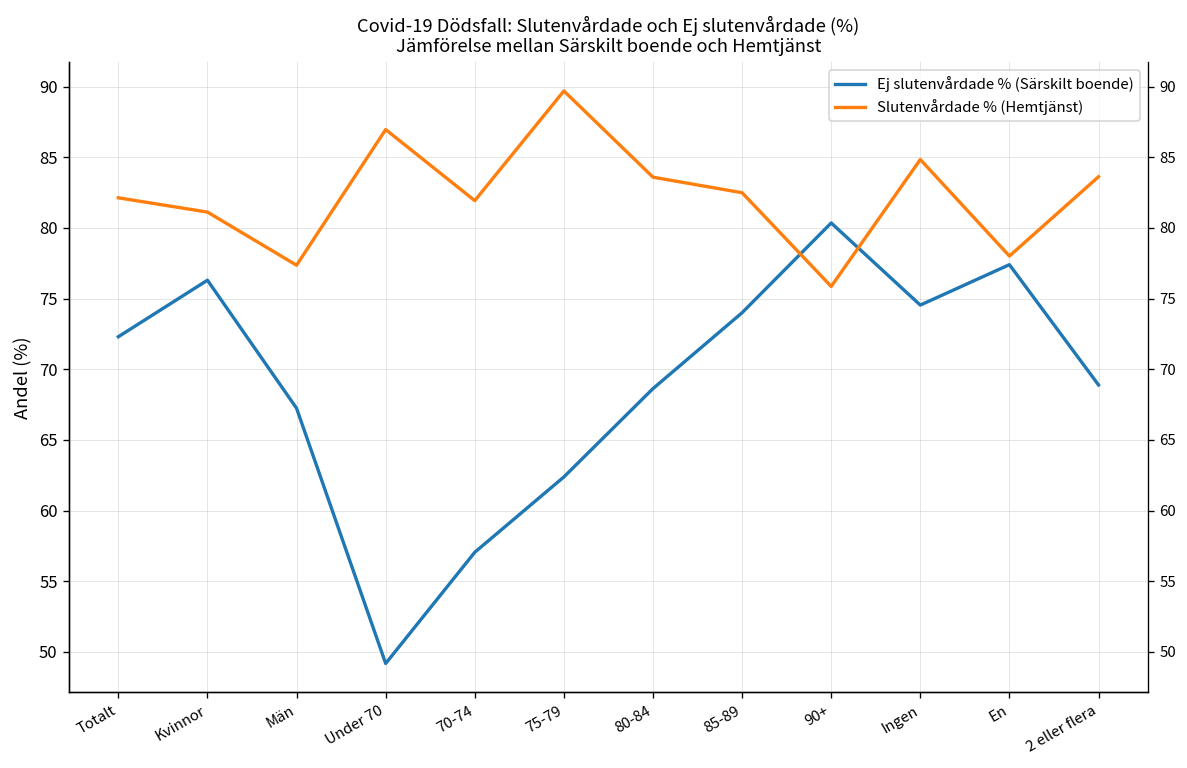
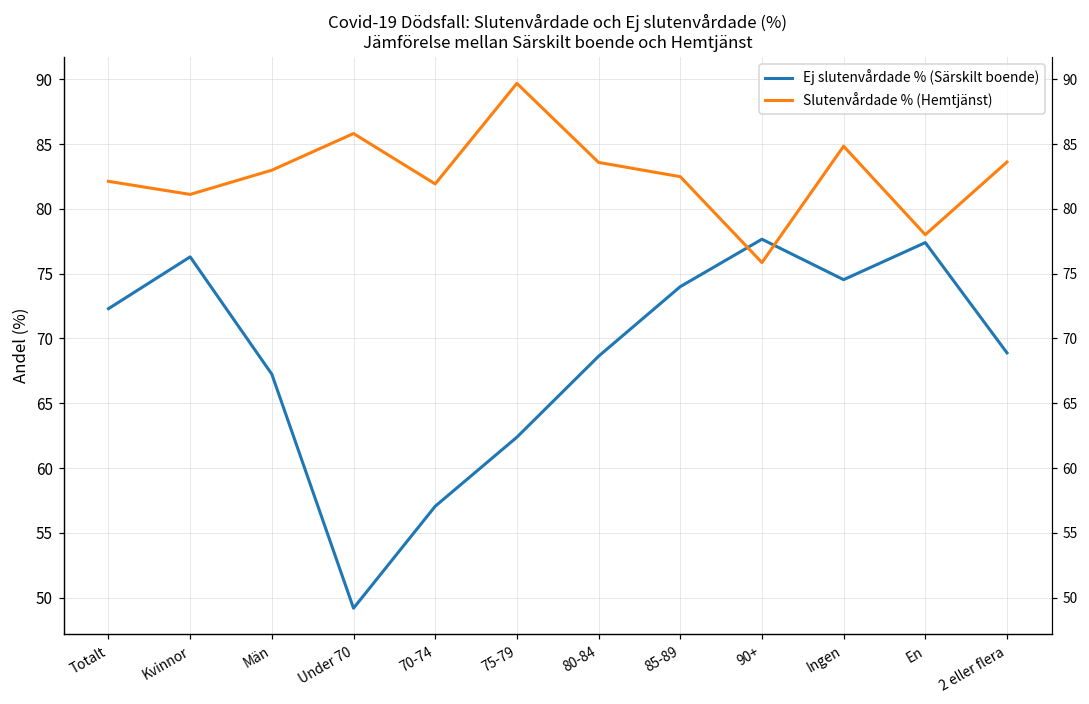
Slutenvårdade % (Hemtjänst), Män: 77.4 -> 83.0
Slutenvårdade % (Hemtjänst), Under 70: 87.0 -> 85.8
Ej slutenvårdade % (Särskilt boende), 90+: 80.4 -> 77.7
